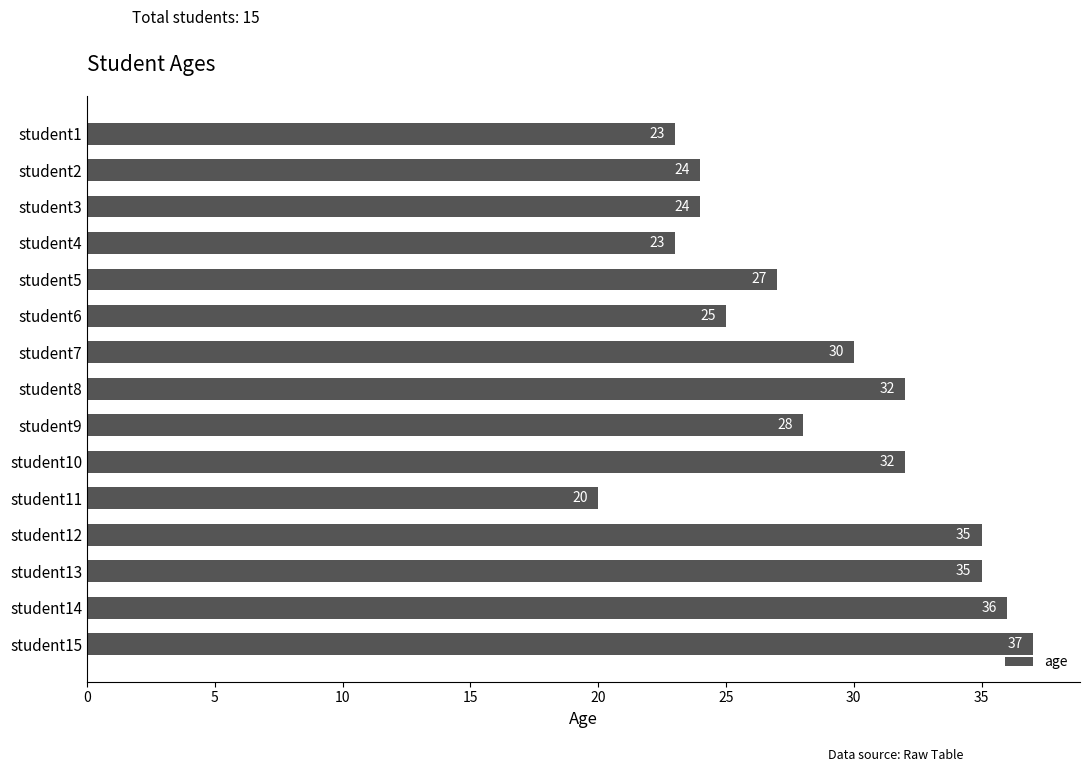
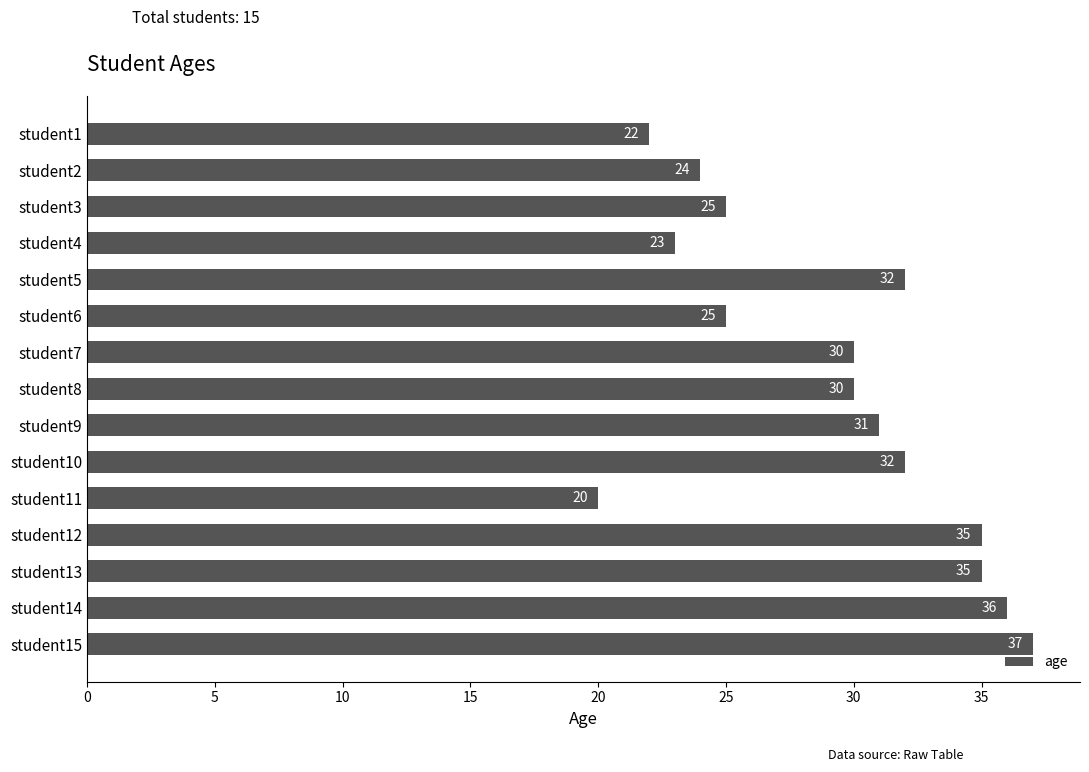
student1: 23 -> 22
student3: 24 -> 25
student5: 27 -> 32
student8: 32 -> 30
student9: 28 -> 31
